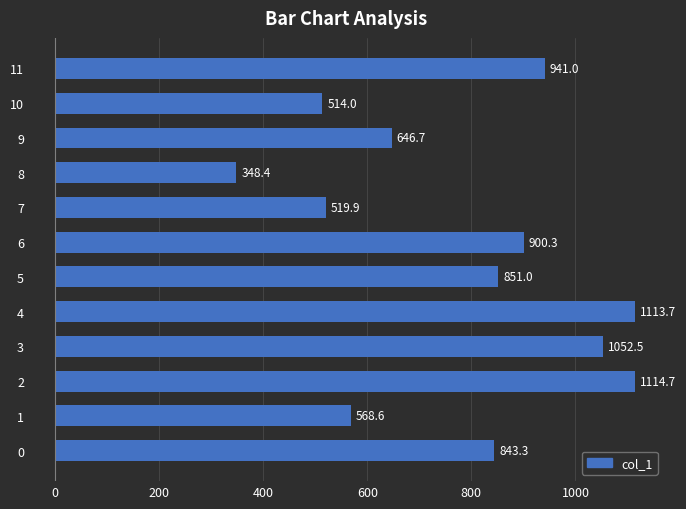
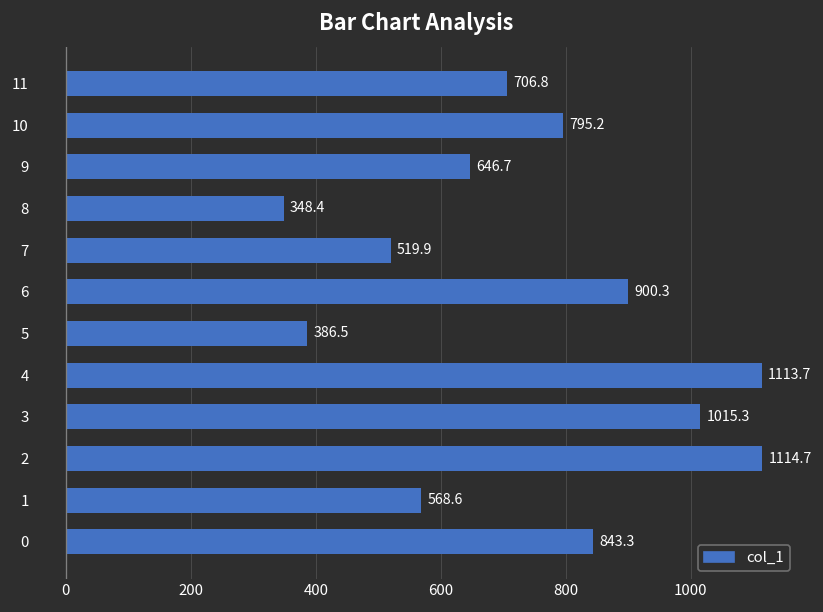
11: 941.0 -> 706.8
10: 514.0 -> 795.2
5: 851.0 -> 386.5
3: 1052.5 -> 1015.3
